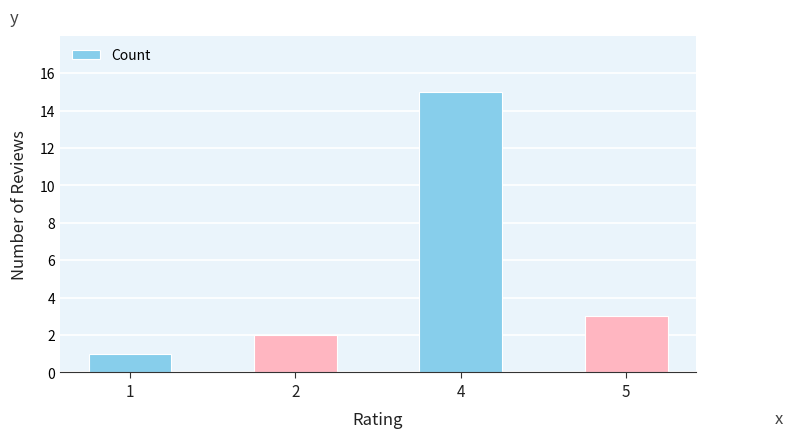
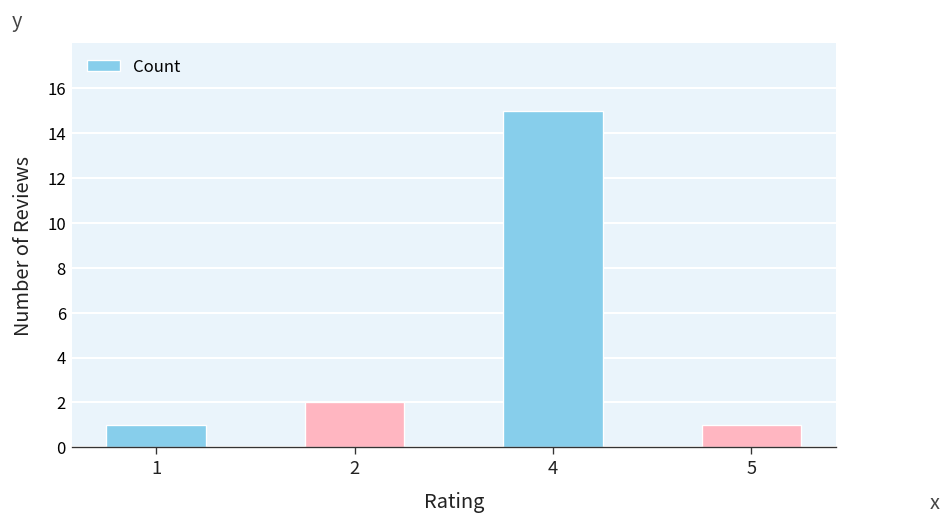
5: 3 -> 1
